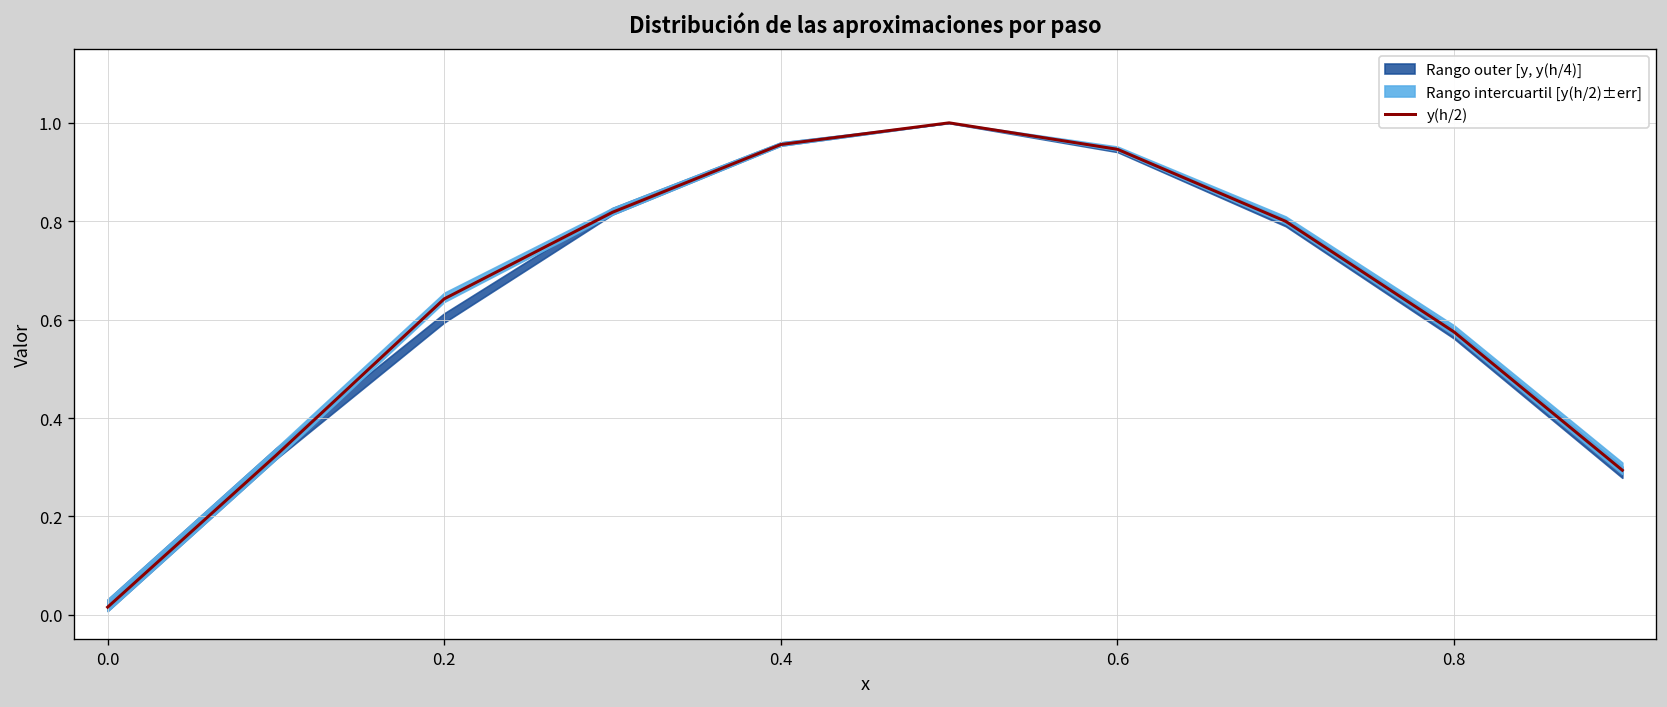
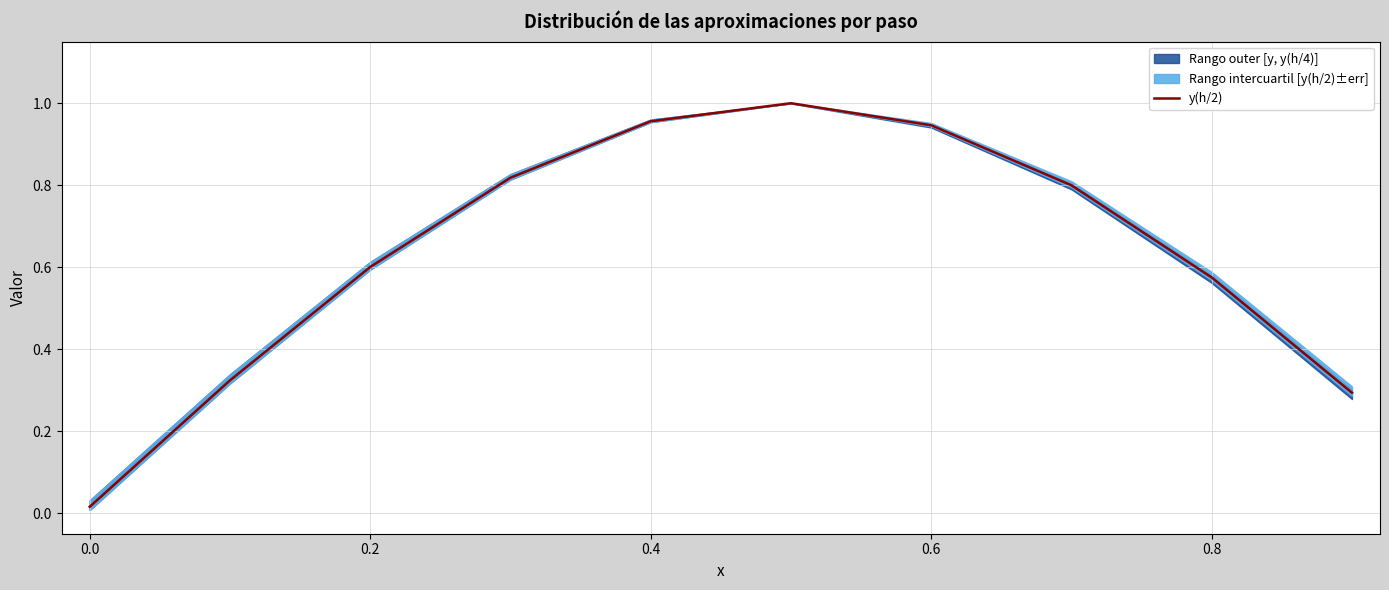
y(h/2), 0.2: 0.64 -> 0.60
